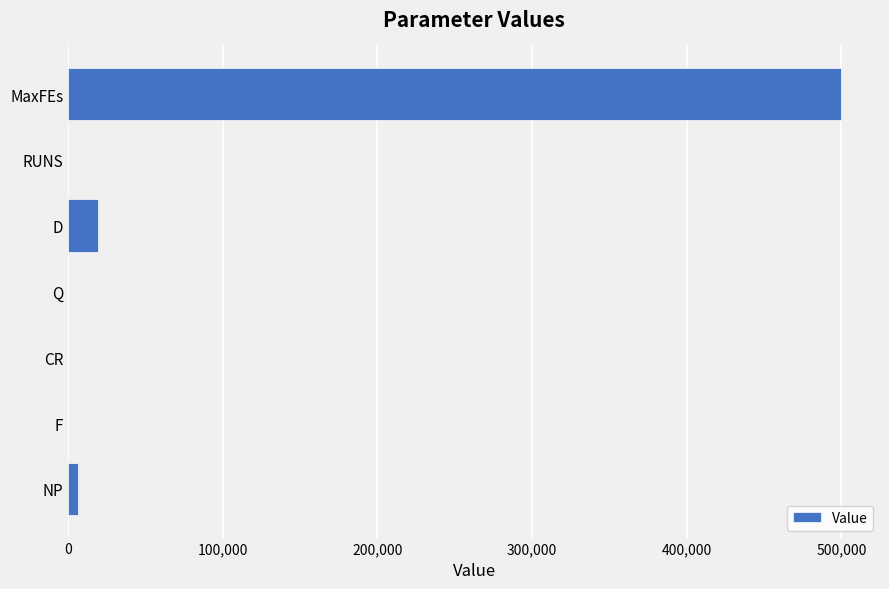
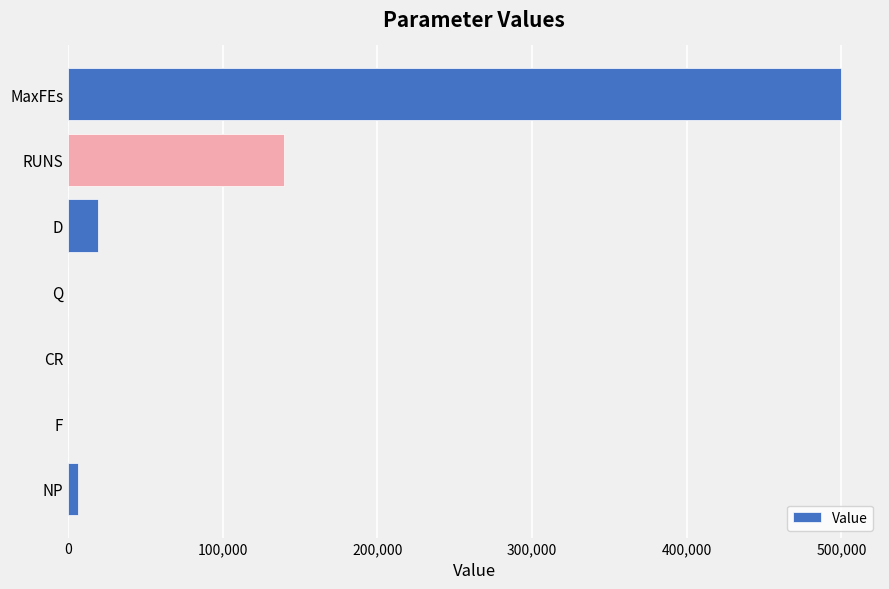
RUNS: 0 -> 140,000
